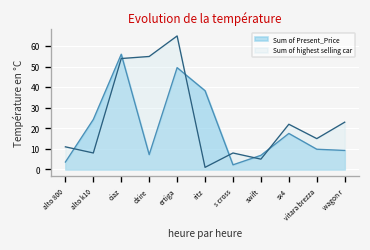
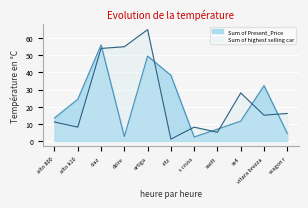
Sum of Present_Price, alto 800: 4 -> 13
Sum of Present_Price, dzire: 7 -> 3
Sum of Present_Price, sx4: 18 -> 12
Sum of highest selling car, sx4: 22 -> 28
Sum of Present_Price, vitara brezza: 10 -> 32
Sum of Present_Price, wagon r: 9 -> 4
Sum of highest selling car, wagon r: 23 -> 16
